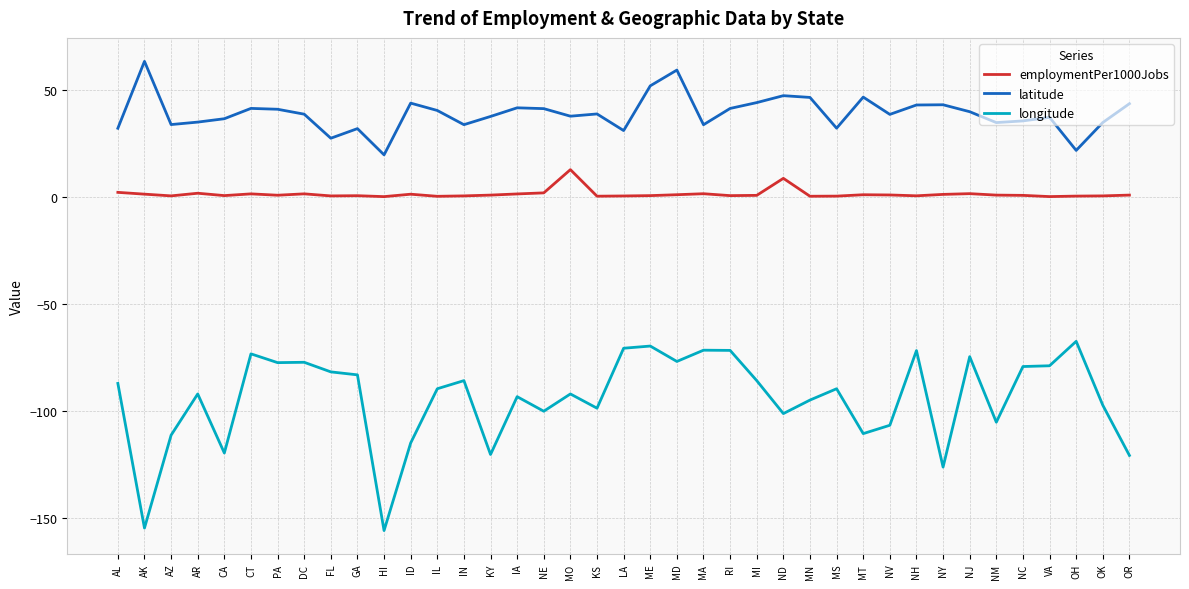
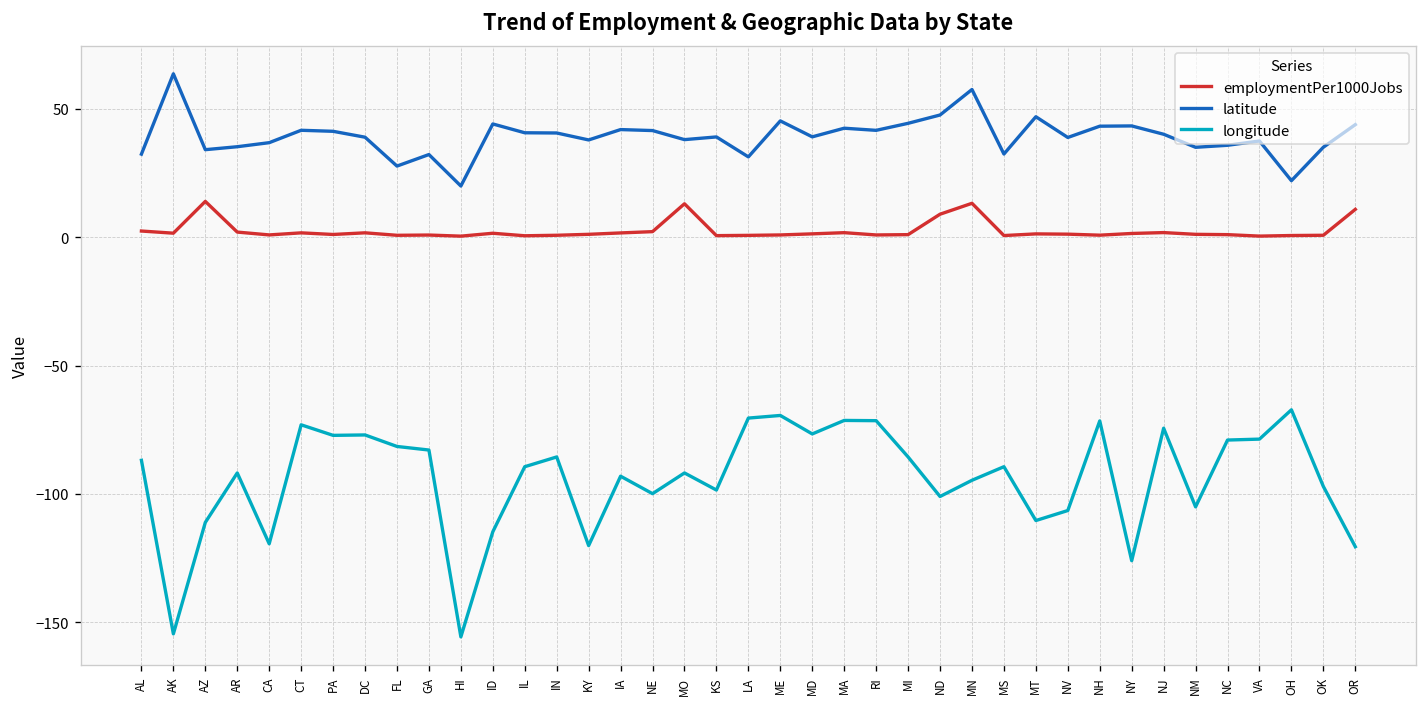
employmentPer1000Jobs, AZ: 1 -> 14
latitude, IN: 34 -> 41
latitude, ME: 52 -> 45
latitude, MD: 60 -> 39
latitude, MA: 34 -> 42
employmentPer1000Jobs, MN: 1 -> 13
latitude, MN: 47 -> 57
employmentPer1000Jobs, OR: 1 -> 11
